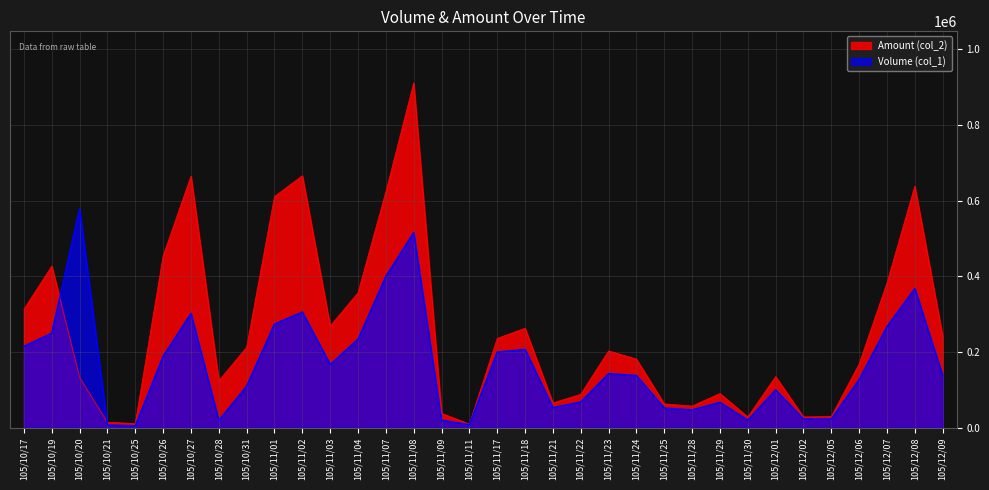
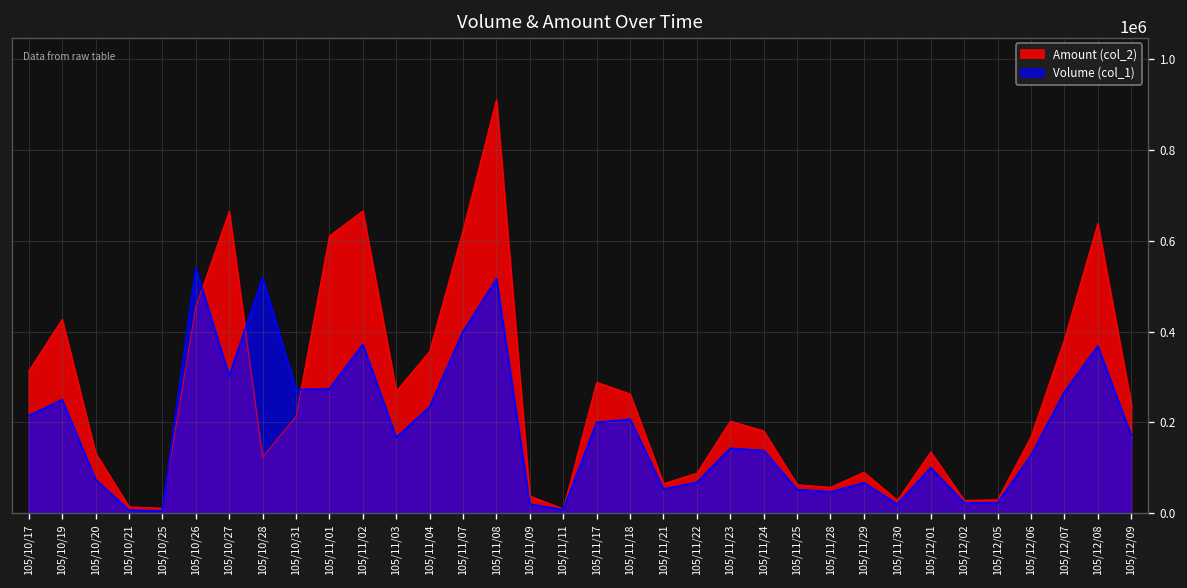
Volume (col_1), 105/10/20: 580000 -> 70000
Volume (col_1), 105/10/26: 190000 -> 540000
Volume (col_1), 105/10/28: 20000 -> 520000
Volume (col_1), 105/10/31: 110000 -> 270000
Volume (col_1), 105/11/02: 310000 -> 370000
Amount (col_2), 105/11/17: 240000 -> 290000
Volume (col_1), 105/12/09: 140000 -> 170000
